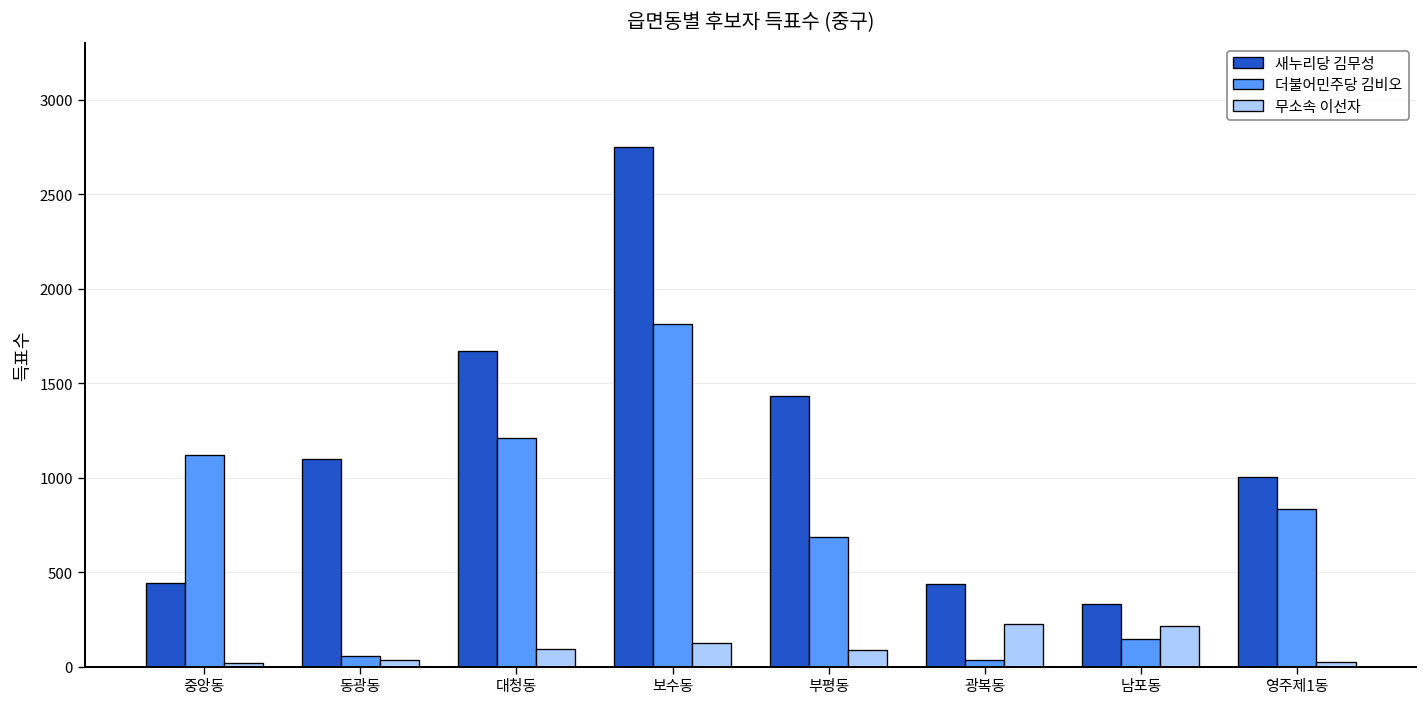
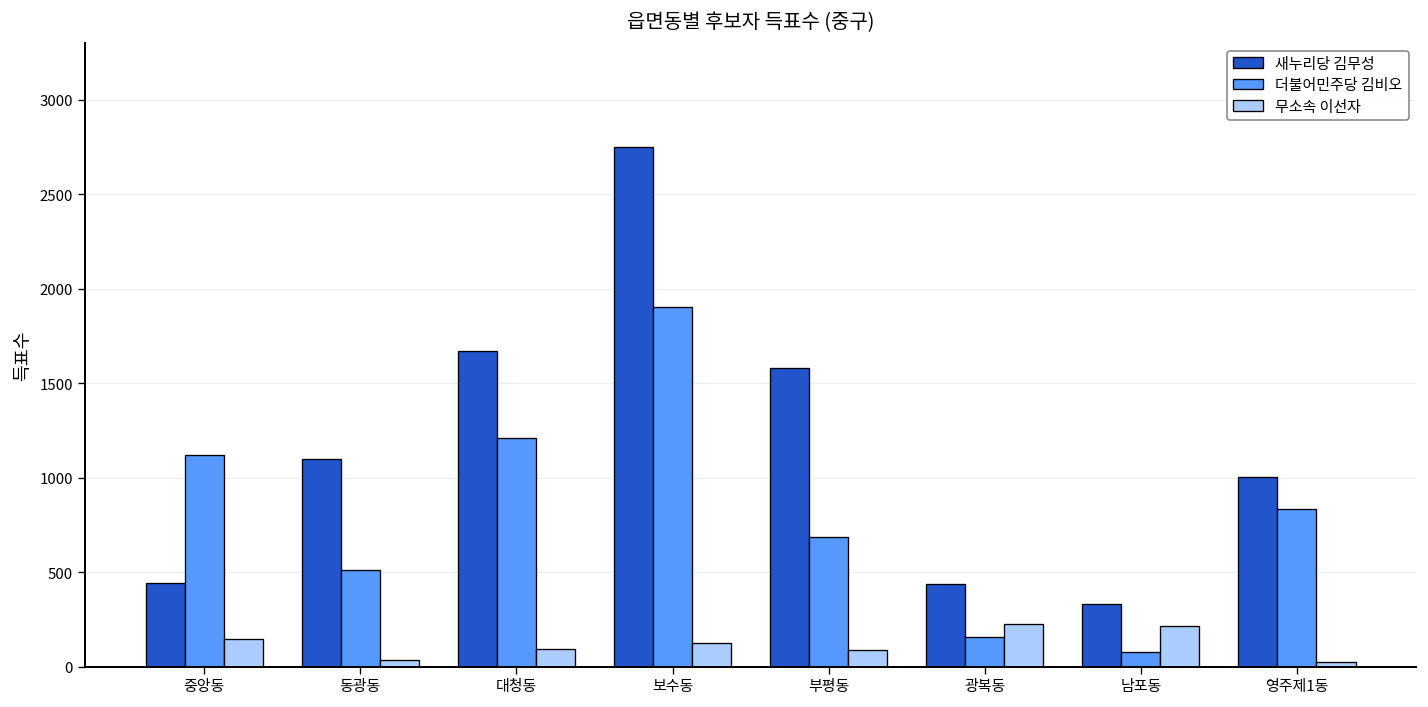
무소속 이선자, 중앙동: 20 -> 150
더불어민주당 김비오, 동광동: 60 -> 510
더불어민주당 김비오, 보수동: 1820 -> 1900
새누리당 김무성, 부평동: 1430 -> 1580
더불어민주당 김비오, 광복동: 40 -> 160
더불어민주당 김비오, 남포동: 150 -> 80
